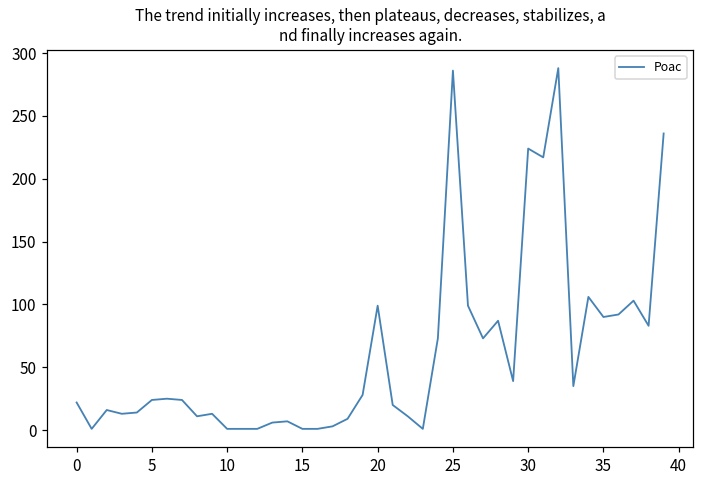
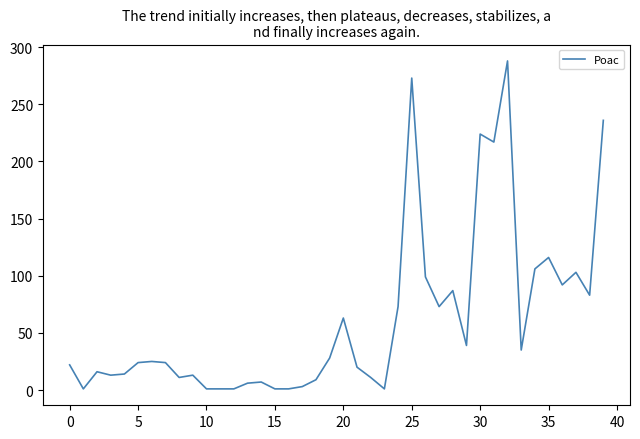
20: 99 -> 63
25: 286 -> 273
35: 90 -> 116
